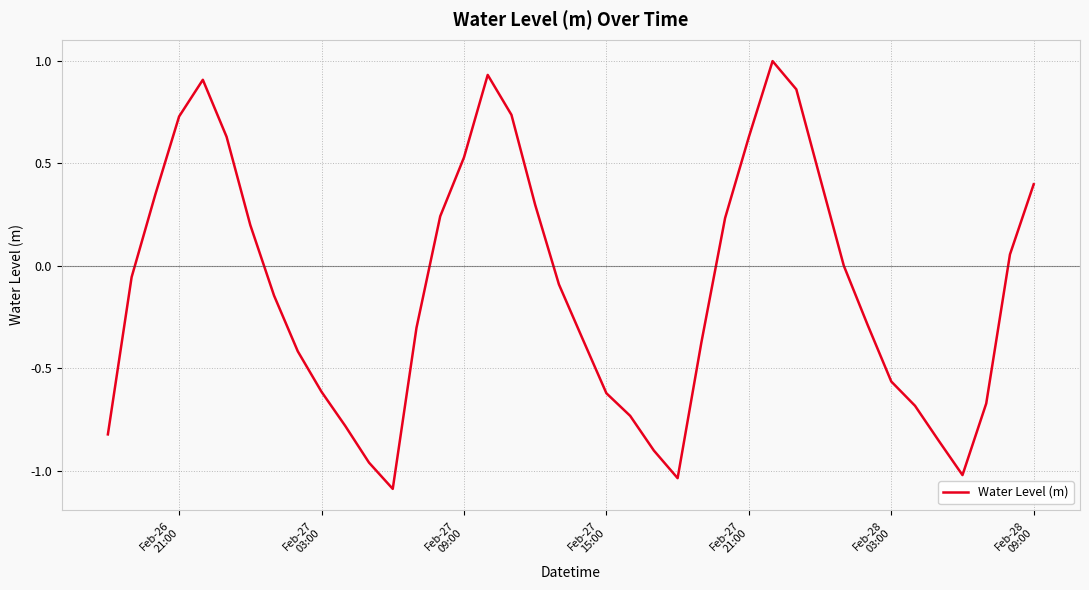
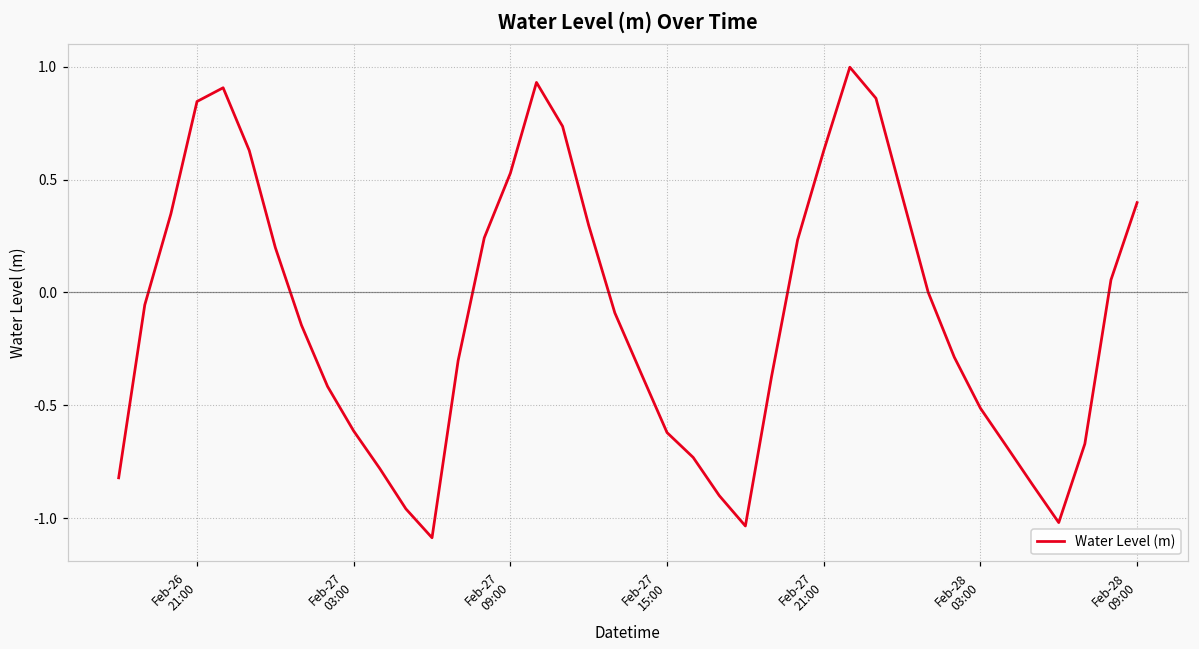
Feb-26 21:00: 0.73 -> 0.85
Feb-28 03:00: -0.56 -> -0.51
